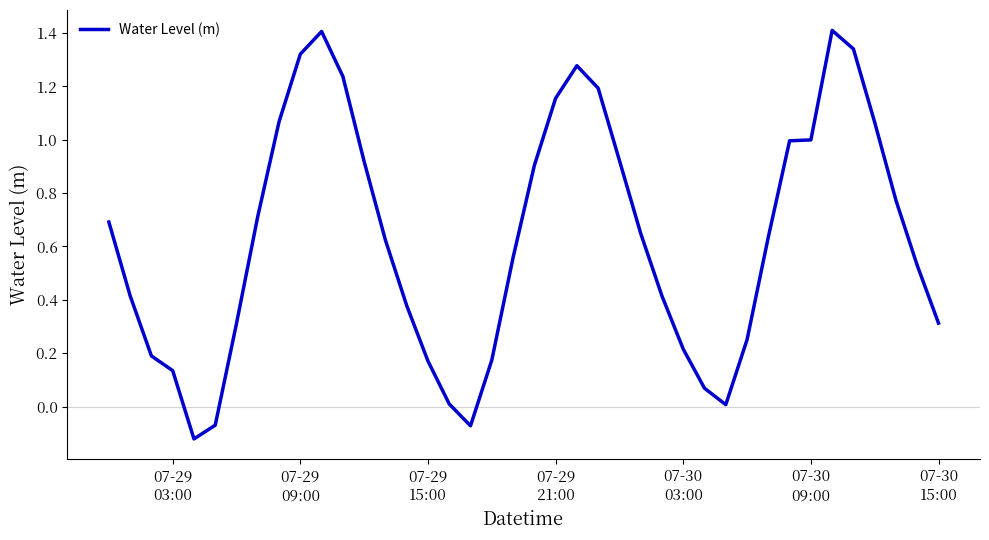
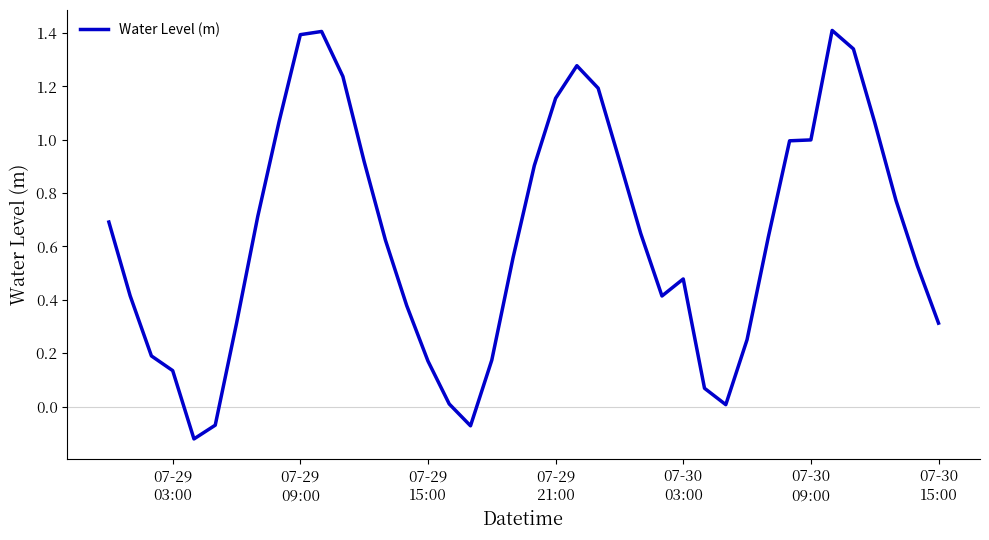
07-29 09:00: 1.32 -> 1.39
07-30 03:00: 0.22 -> 0.48
